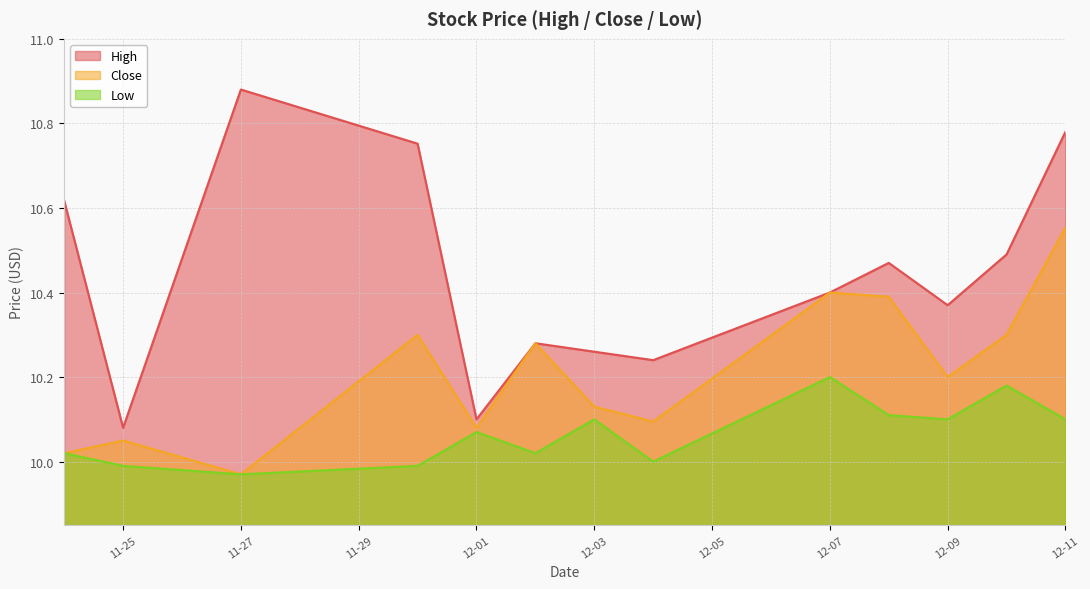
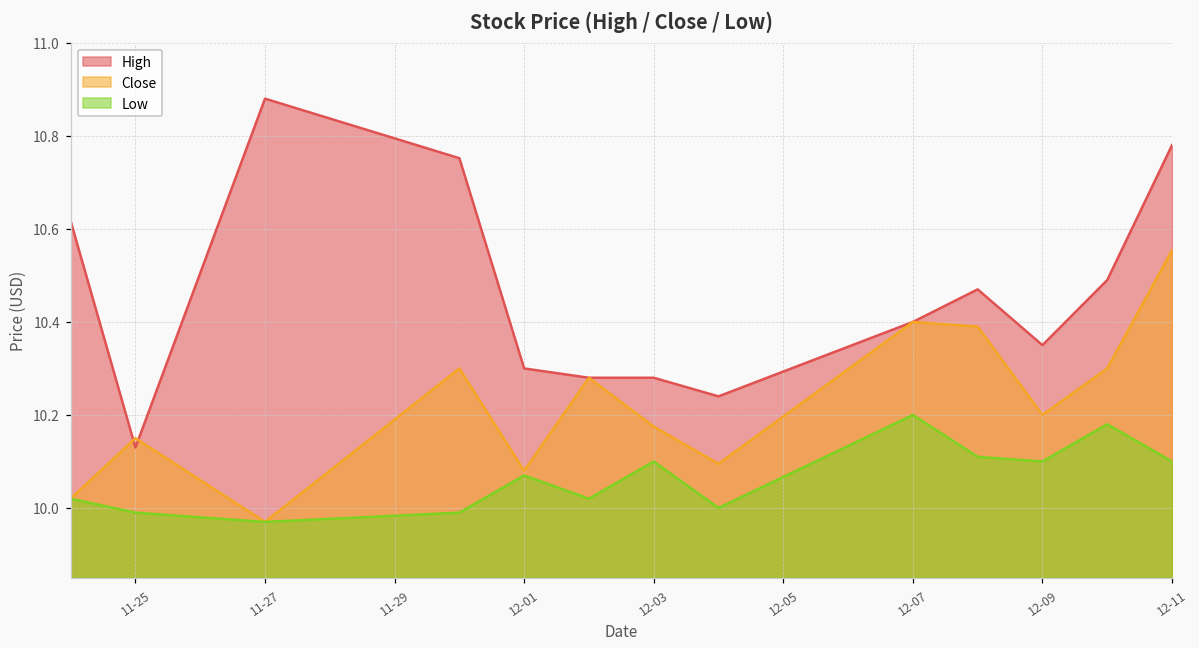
High, 11-25: 10.08 -> 10.13
Close, 11-25: 10.05 -> 10.15
High, 12-01: 10.1 -> 10.3
High, 12-03: 10.26 -> 10.28
Close, 12-03: 10.13 -> 10.18
High, 12-09: 10.37 -> 10.35
